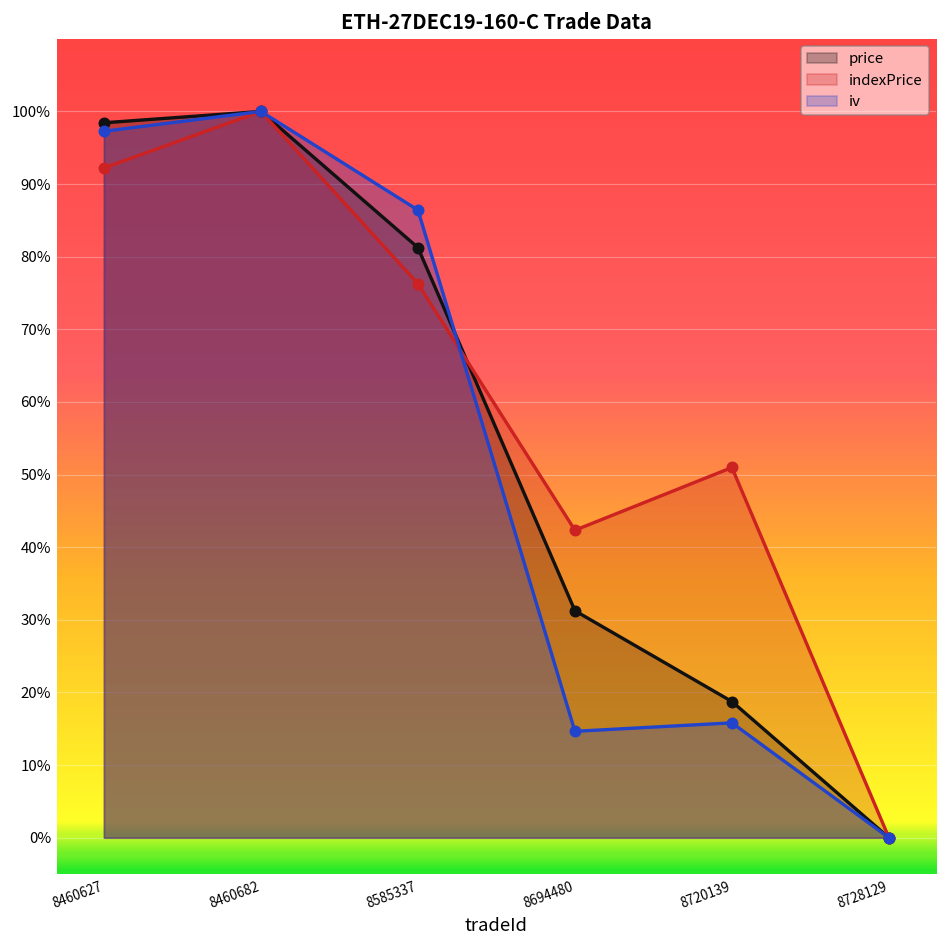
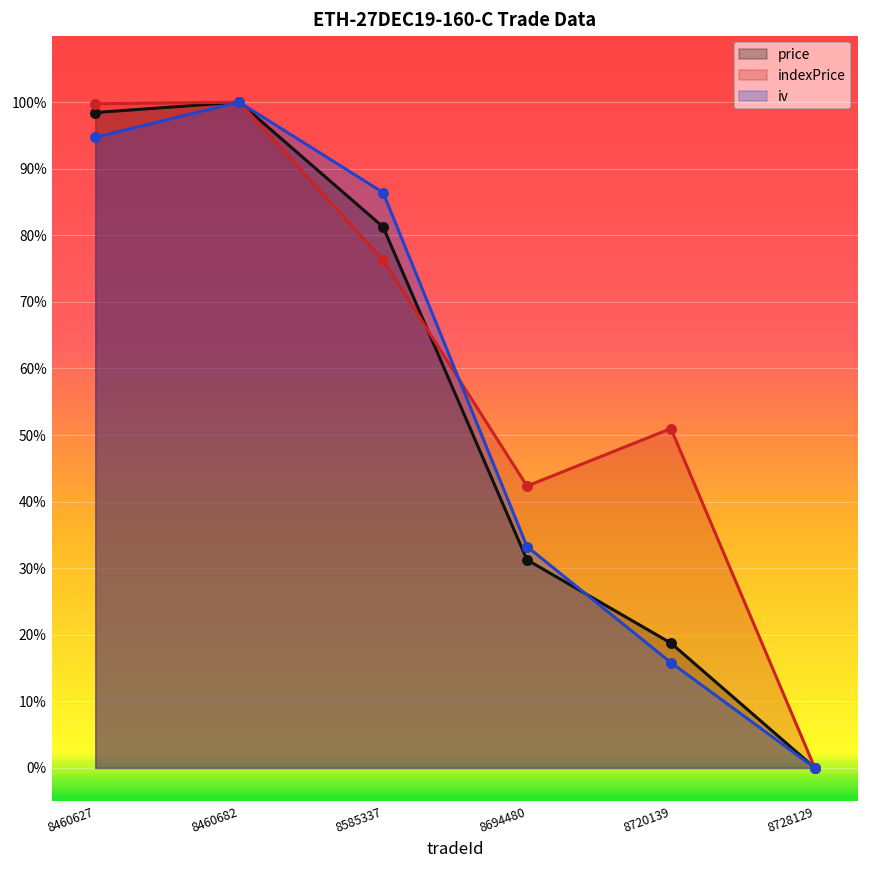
indexPrice, 8460627: 92% -> 100%
iv, 8460627: 97% -> 95%
iv, 8694480: 15% -> 33%
